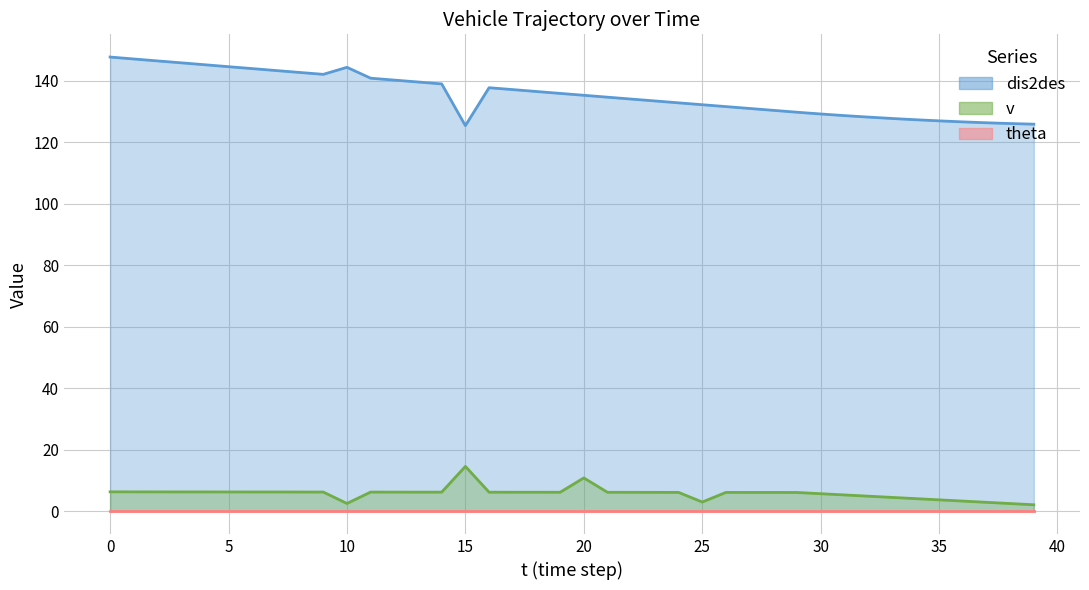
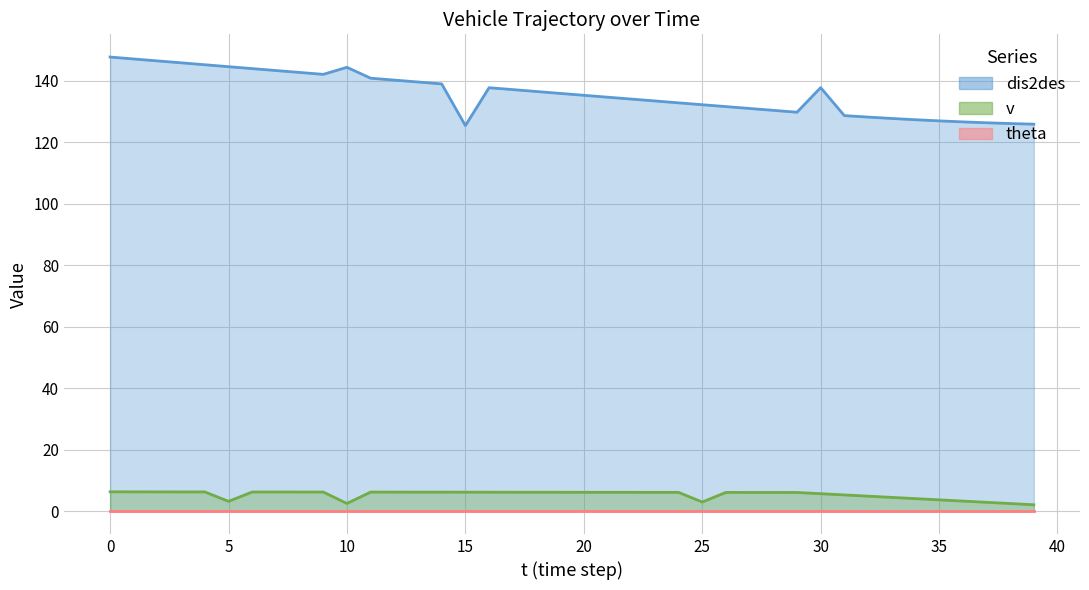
v, 5: 6 -> 3
v, 15: 15 -> 6
v, 20: 11 -> 6
dis2des, 30: 129 -> 138
